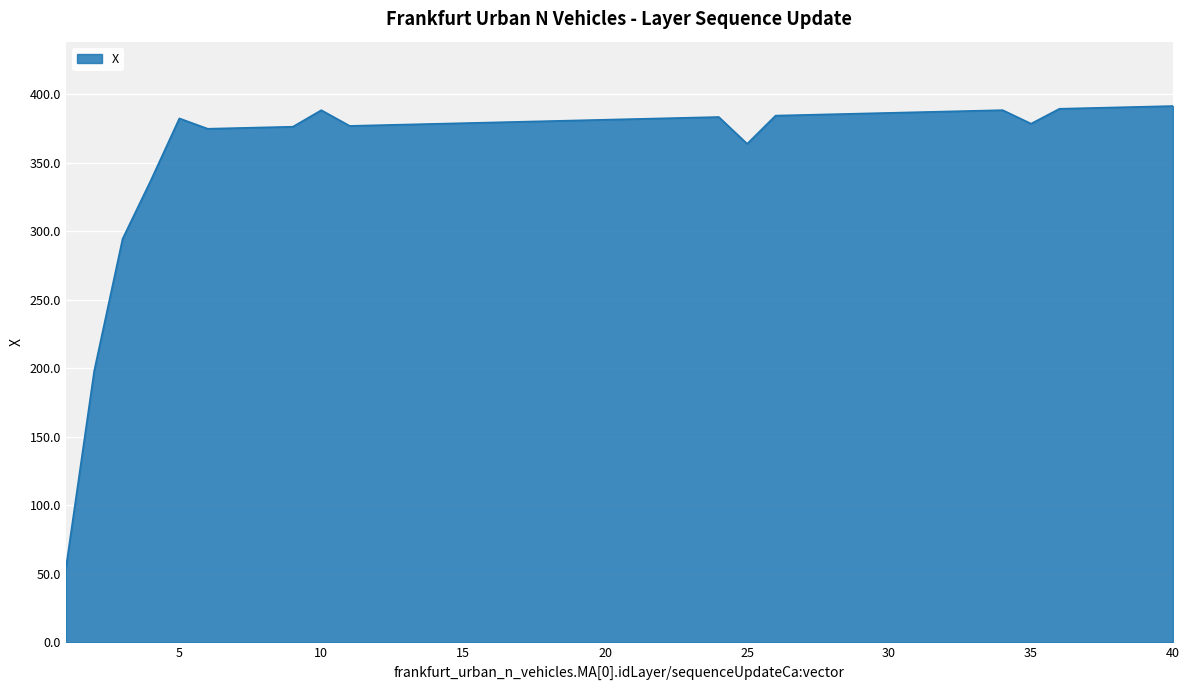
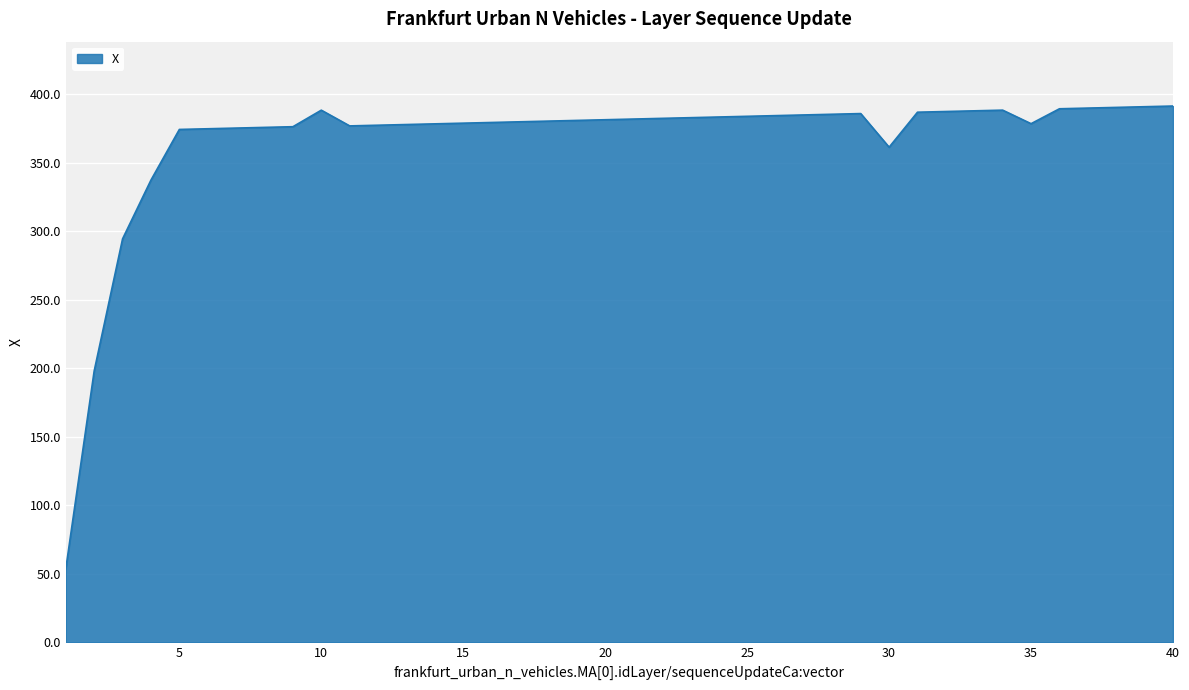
5: 382 -> 374
25: 364 -> 384
30: 387 -> 361
